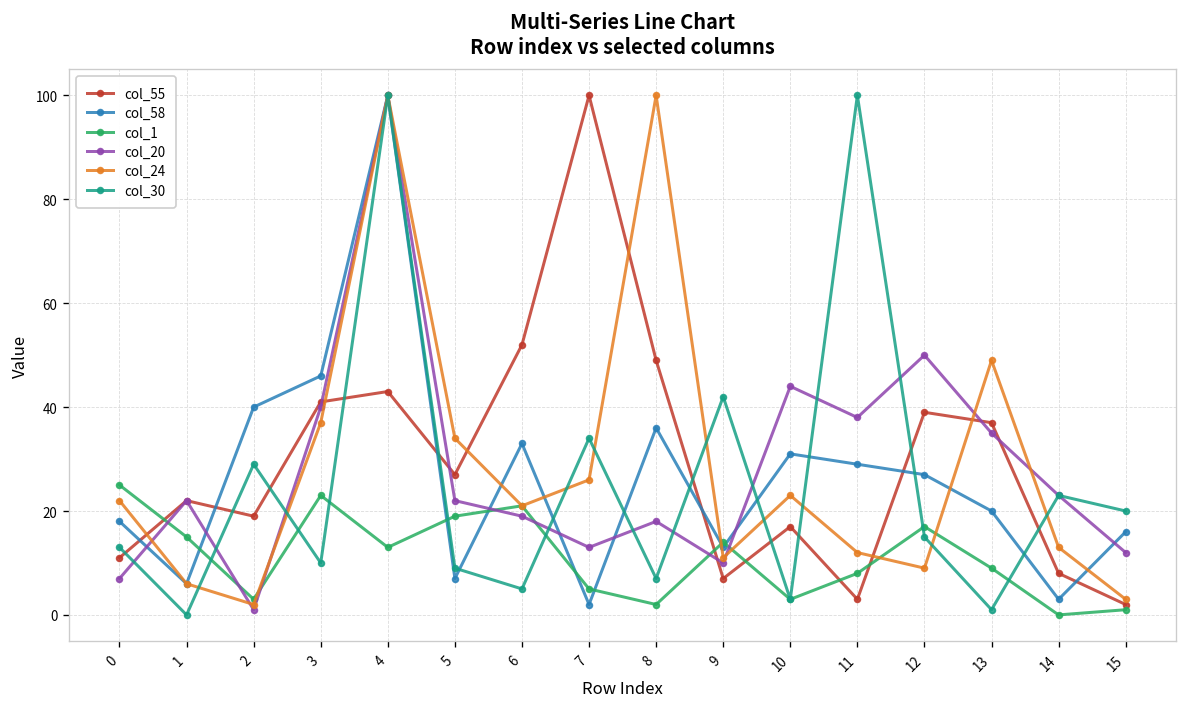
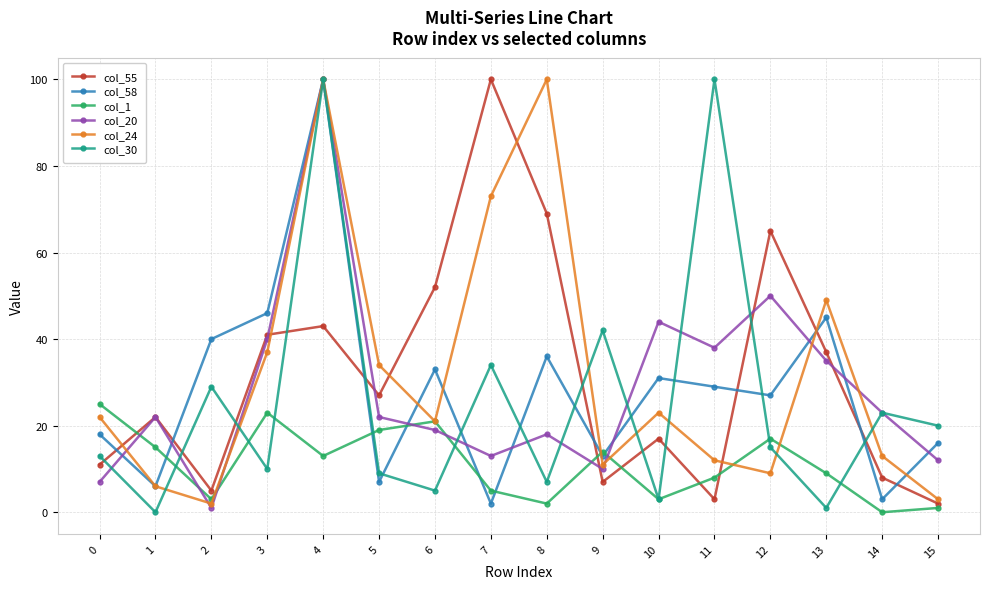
col_55, 2: 19 -> 5
col_24, 7: 26 -> 73
col_55, 8: 49 -> 69
col_55, 12: 39 -> 65
col_58, 13: 20 -> 45
